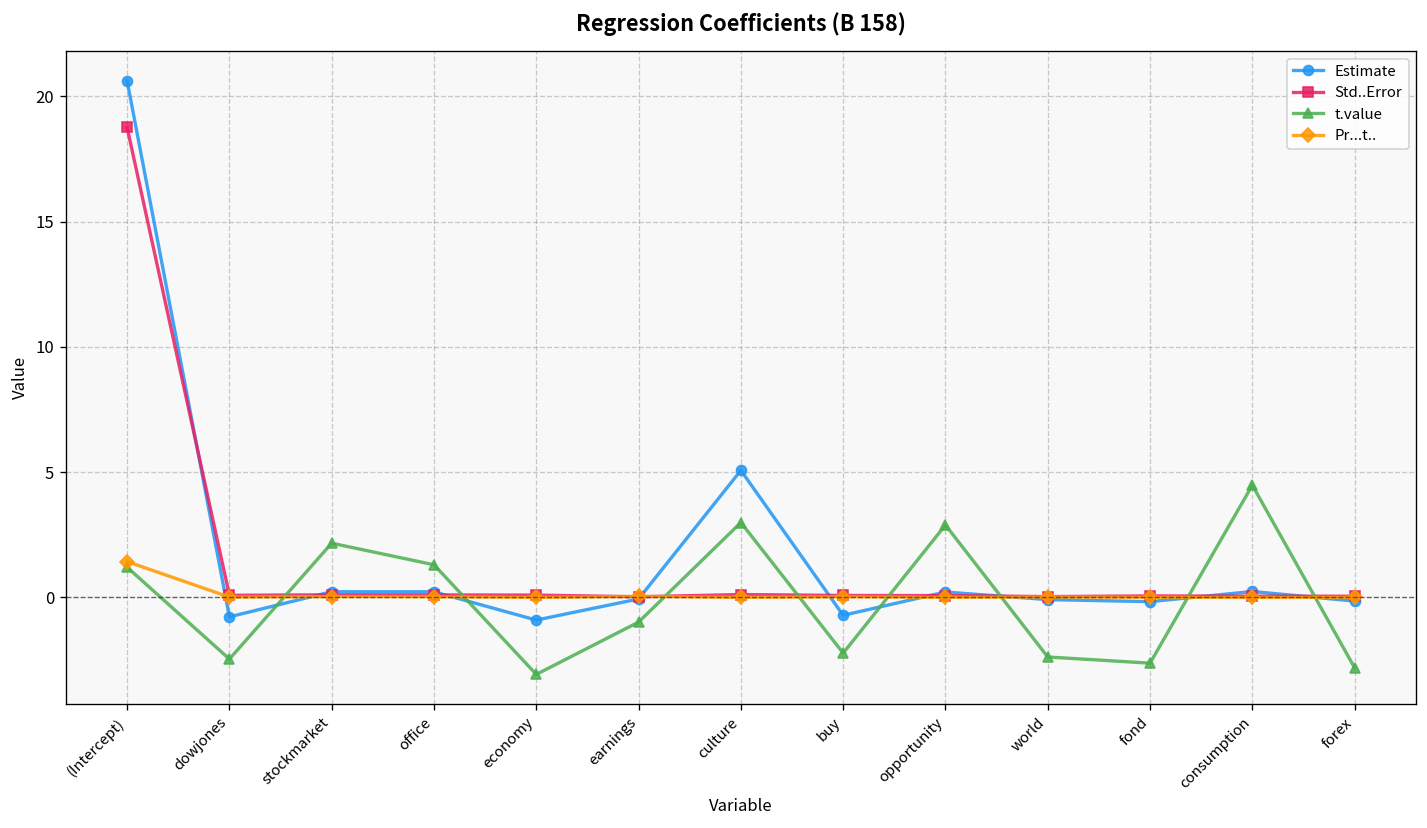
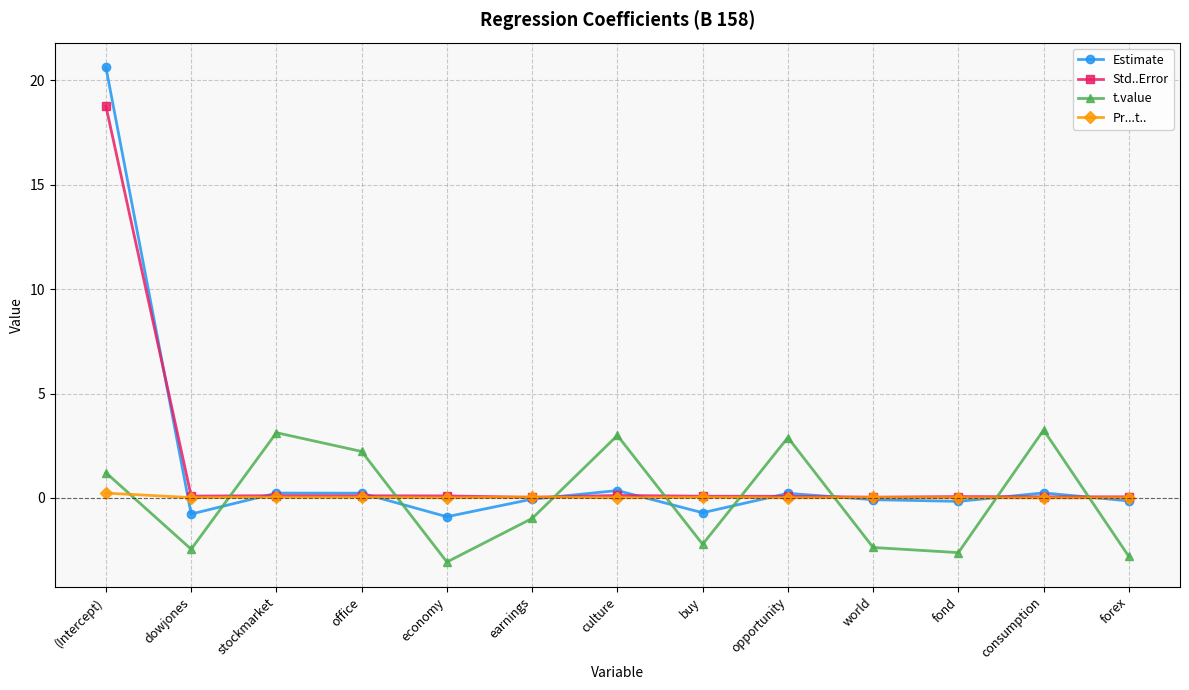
Pr...t.., (Intercept): 1.4 -> 0.2
t.value, stockmarket: 2.2 -> 3.1
t.value, office: 1.3 -> 2.2
Estimate, culture: 5.1 -> 0.4
t.value, consumption: 4.5 -> 3.3
